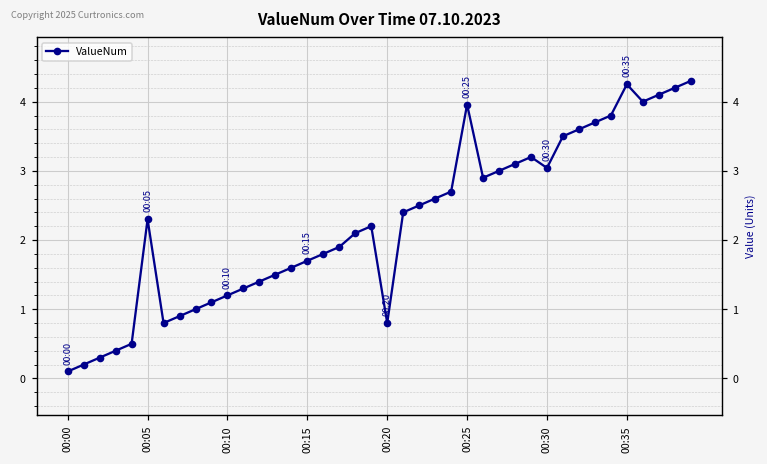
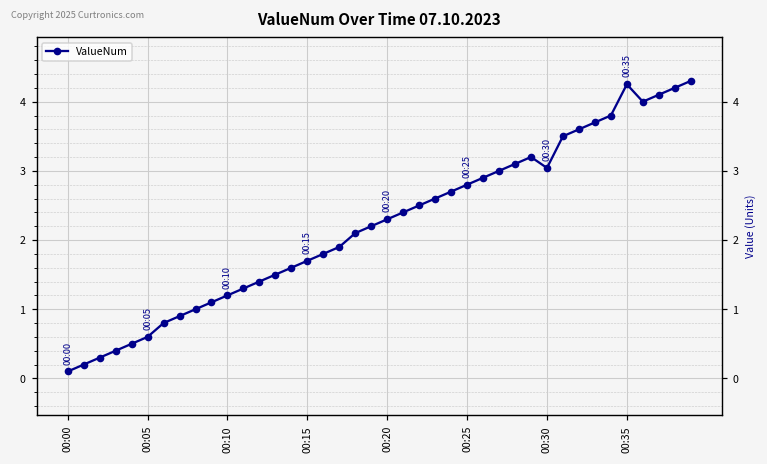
00:05: 2.3 -> 0.6
00:20: 0.8 -> 2.3
00:25: 4.0 -> 2.8
